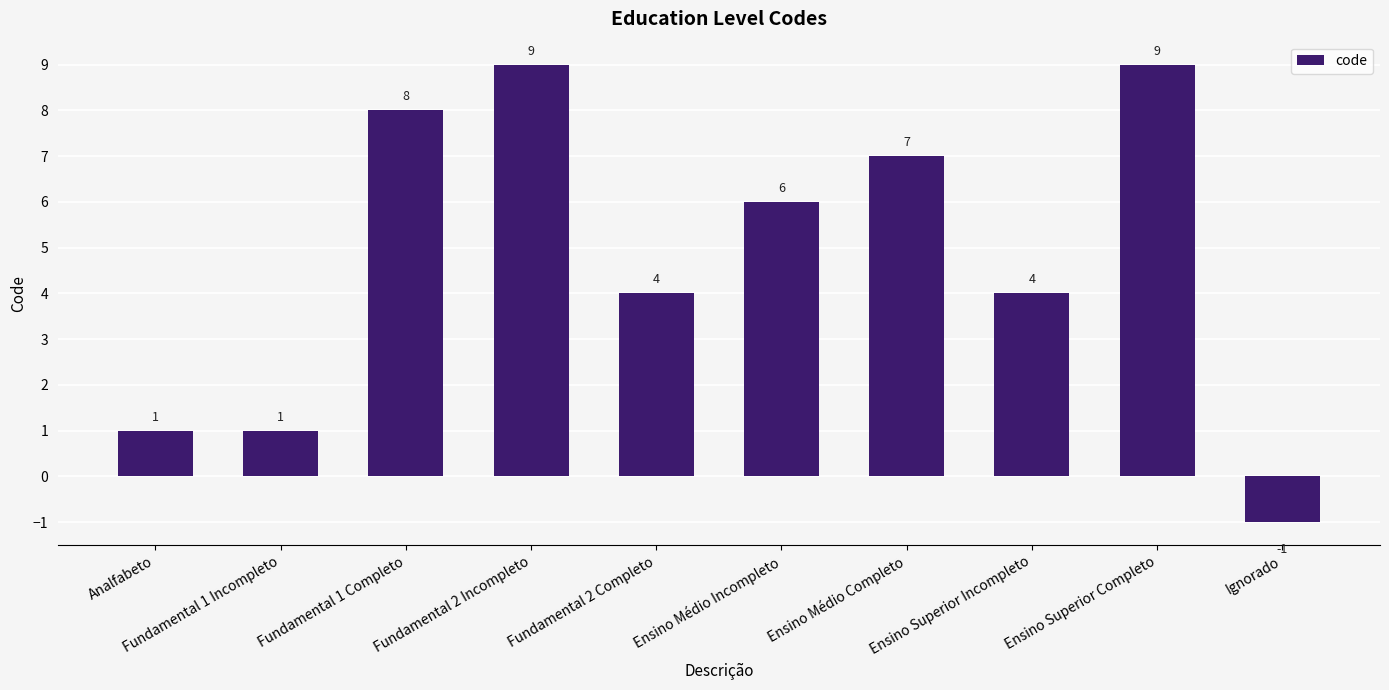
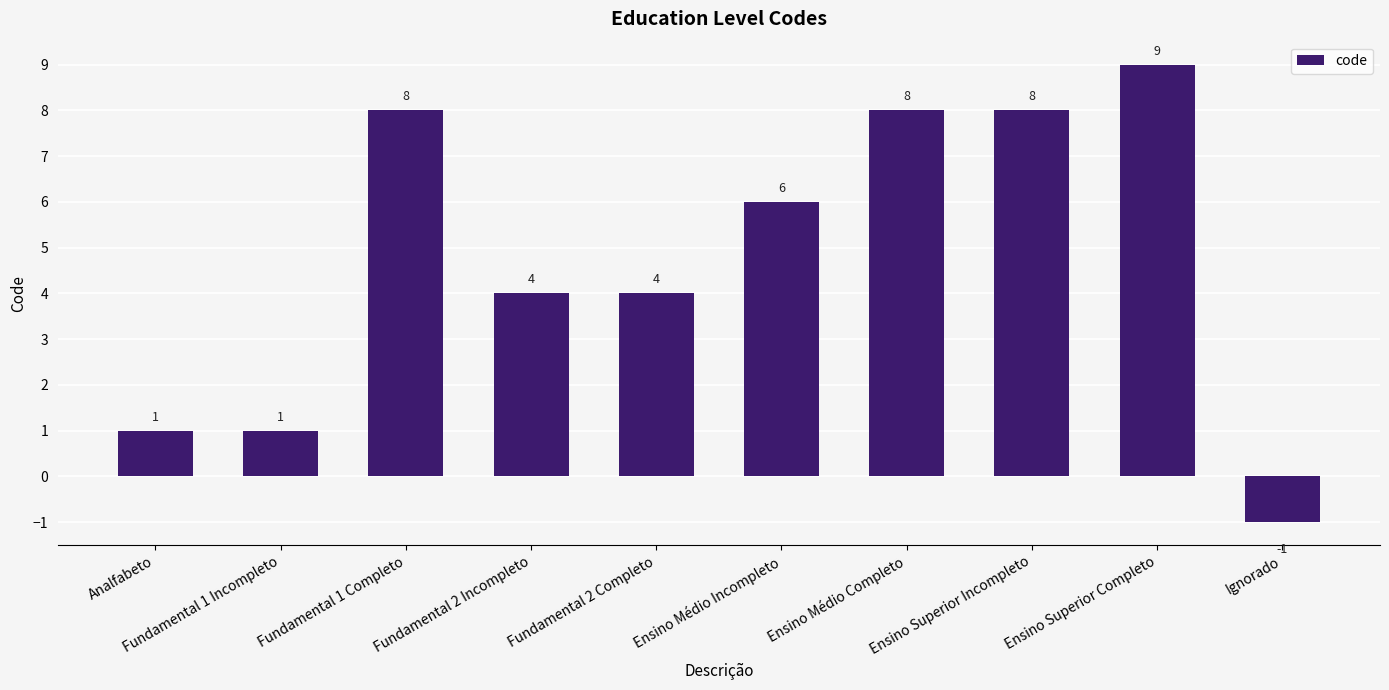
Fundamental 2 Incompleto: 9 -> 4
Ensino Médio Completo: 7 -> 8
Ensino Superior Incompleto: 4 -> 8
